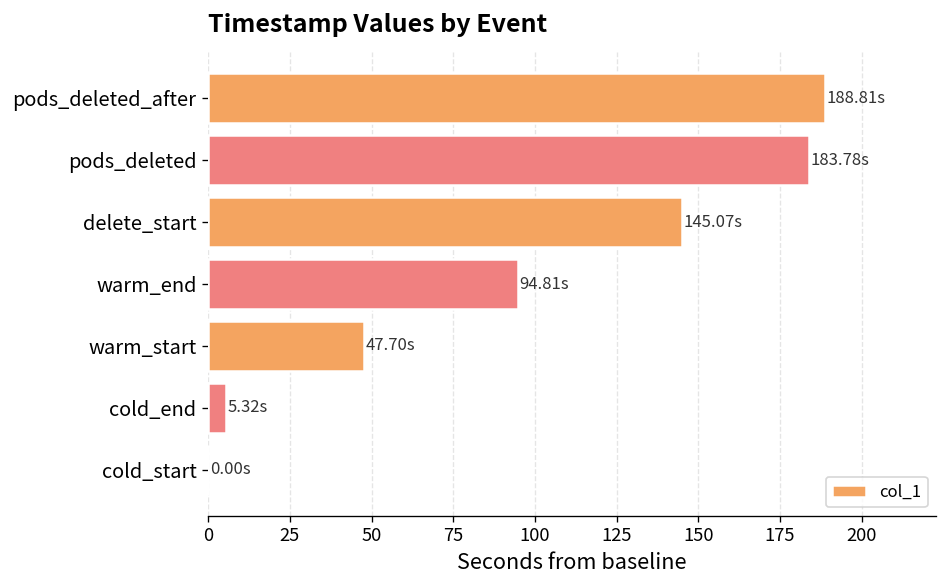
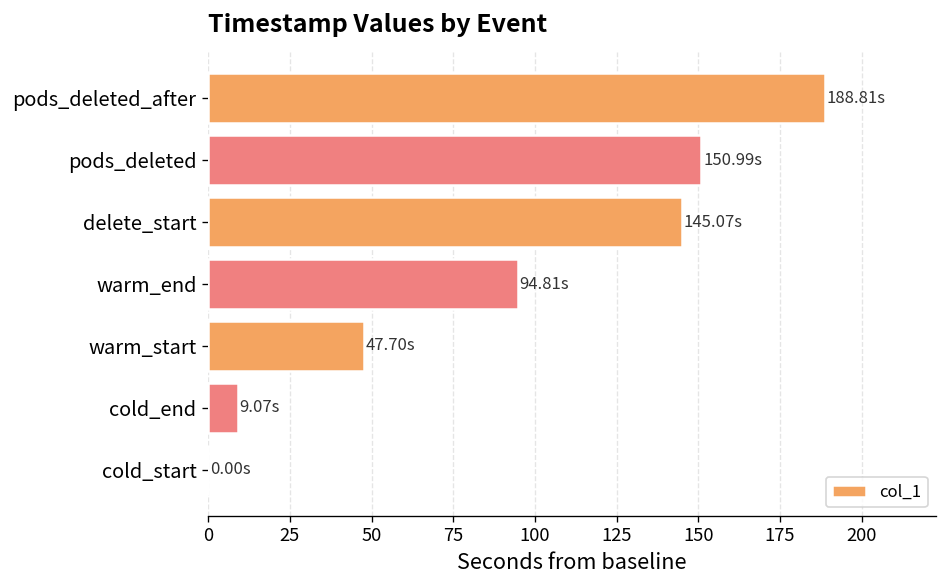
pods_deleted: 183.78s -> 150.99s
cold_end: 5.32s -> 9.07s
